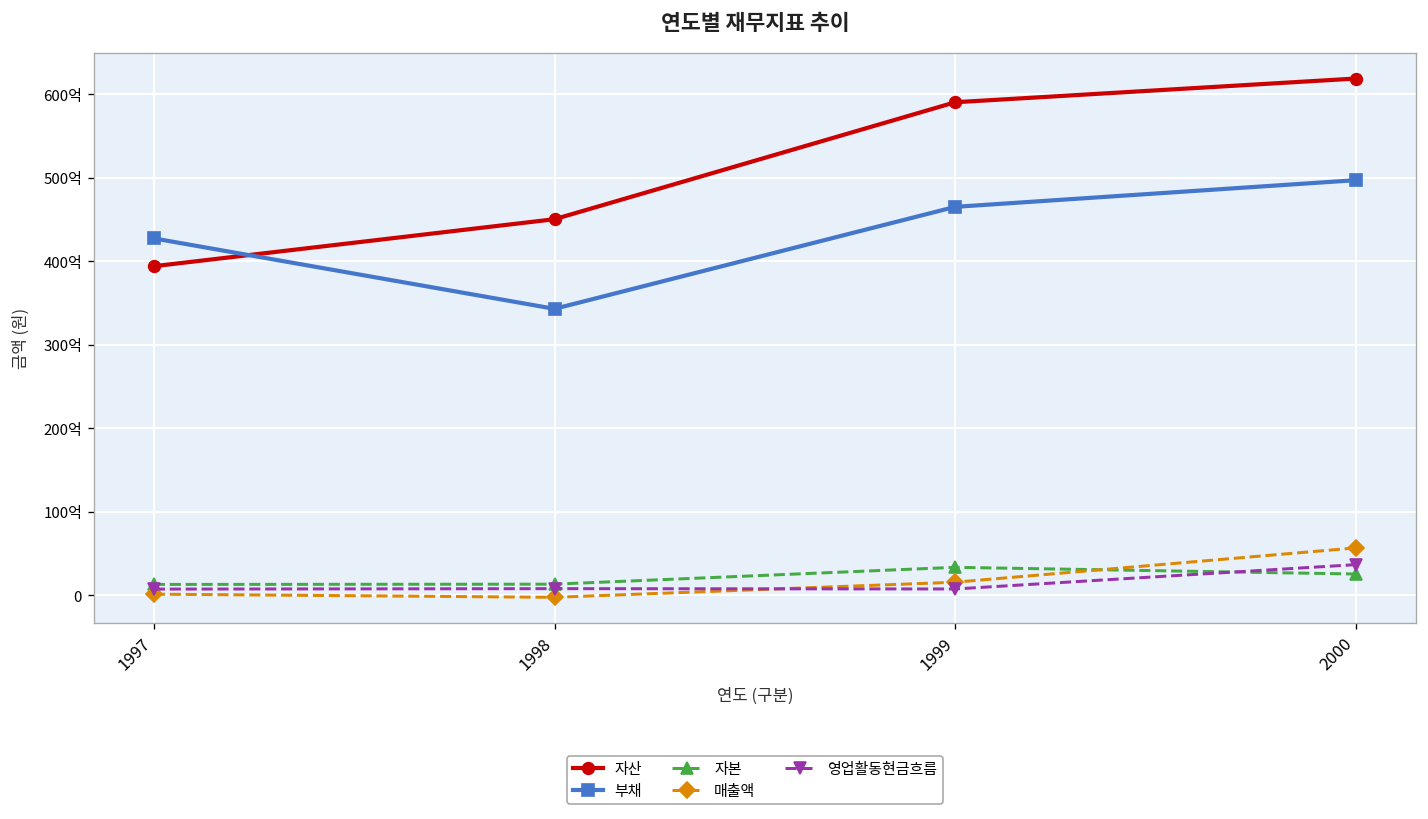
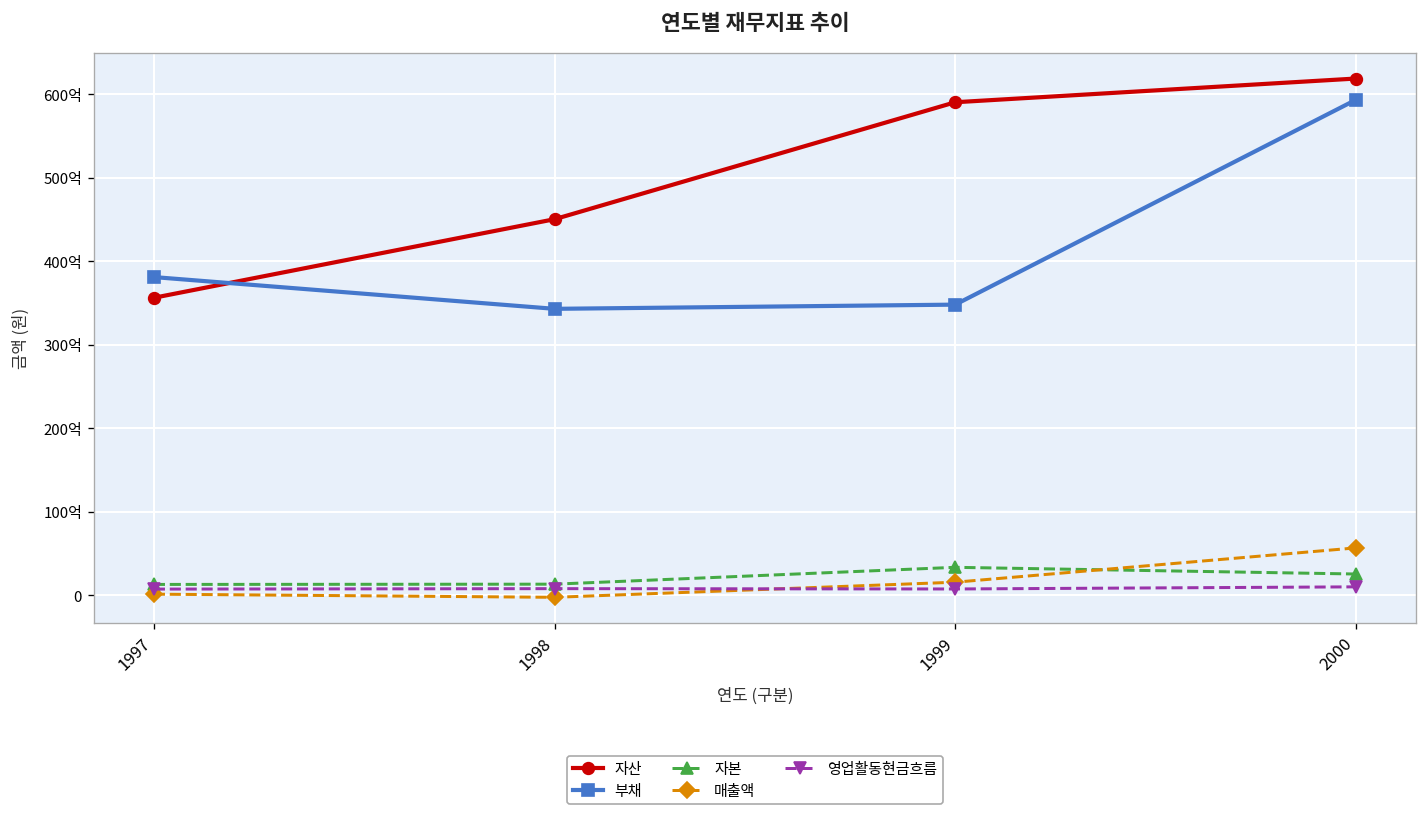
자산, 1997: 390억 -> 360억
부채, 1997: 430억 -> 380억
부채, 1999: 470억 -> 350억
부채, 2000: 500억 -> 590억
영업활동현금흐름, 2000: 40억 -> 10억
